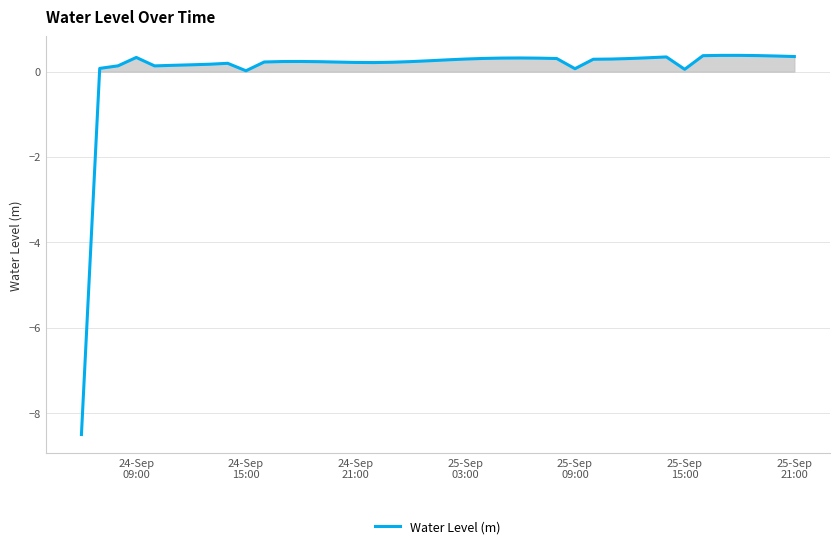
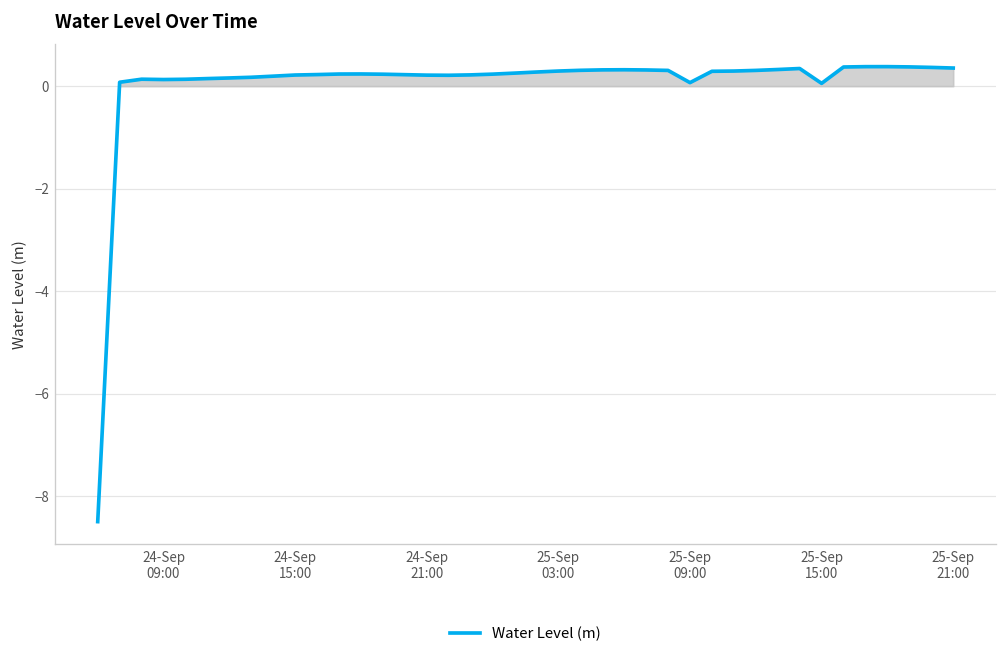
Water Level (m), 24-Sep 09:00: 0.3 -> 0.1
Water Level (m), 24-Sep 15:00: 0.0 -> 0.2
